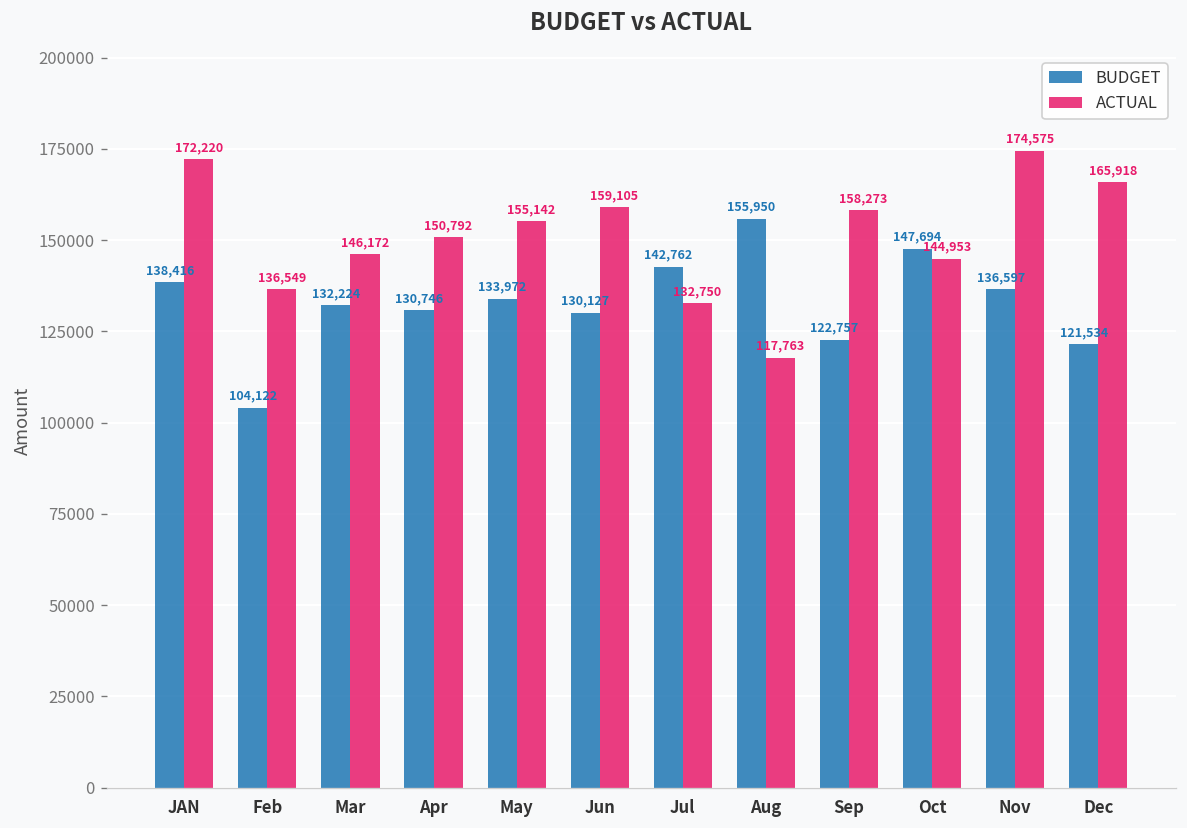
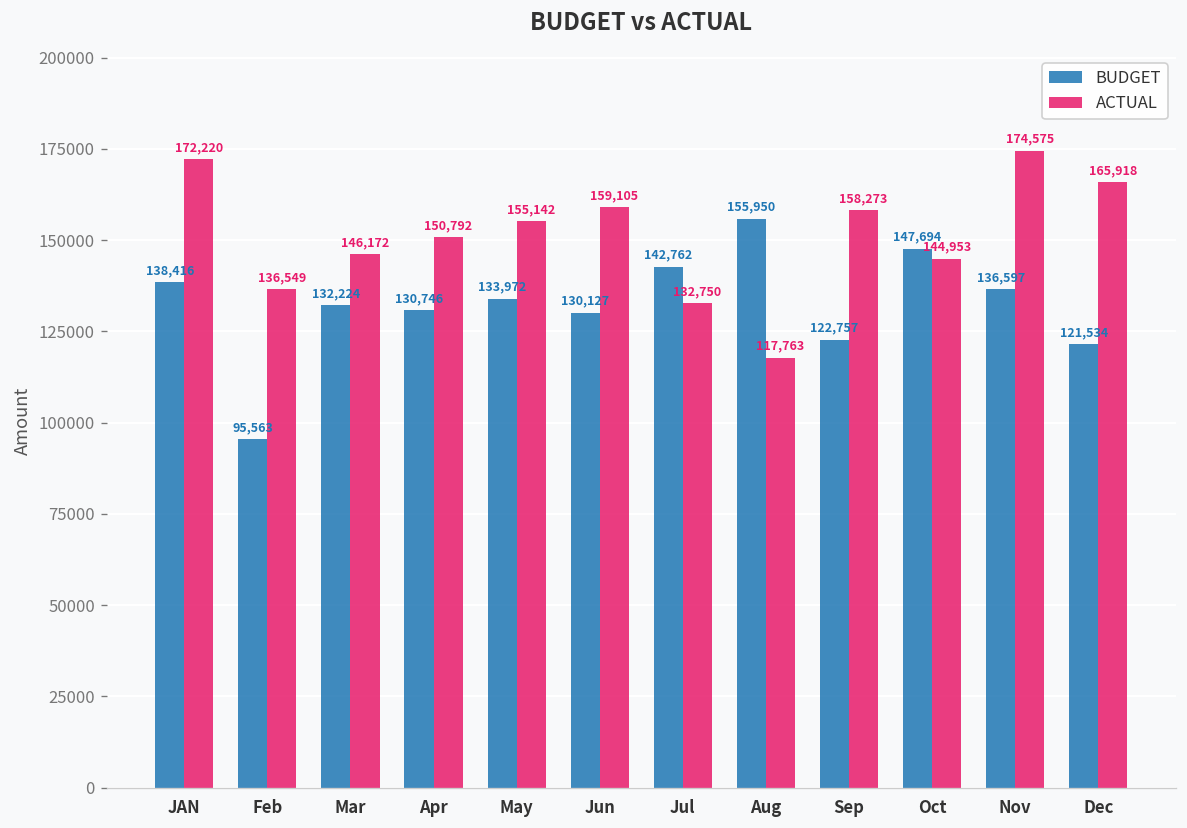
BUDGET, Feb: 104,122 -> 95,563
